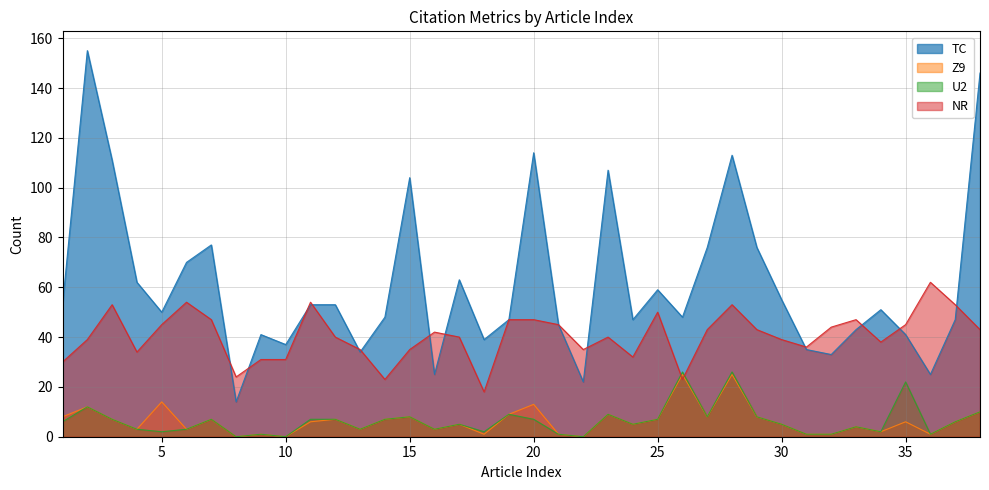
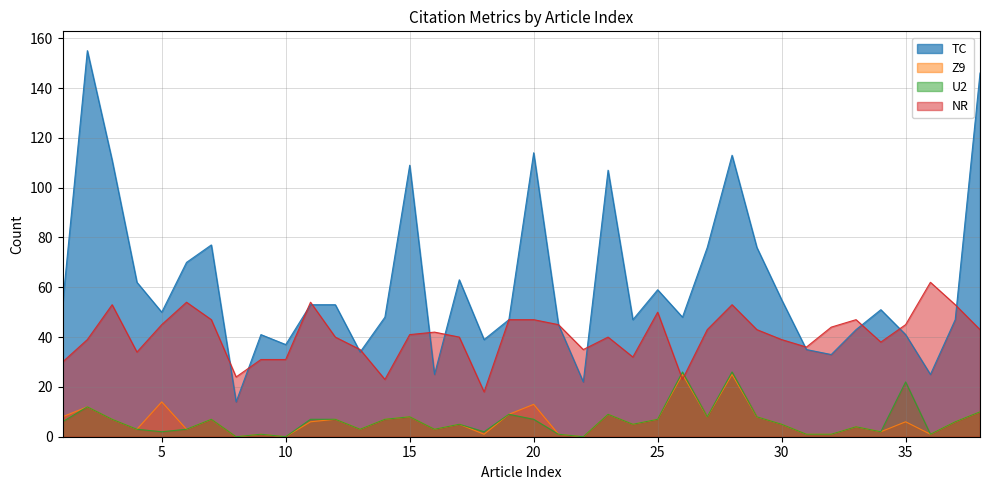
TC, 15: 104 -> 109
NR, 15: 35 -> 41
